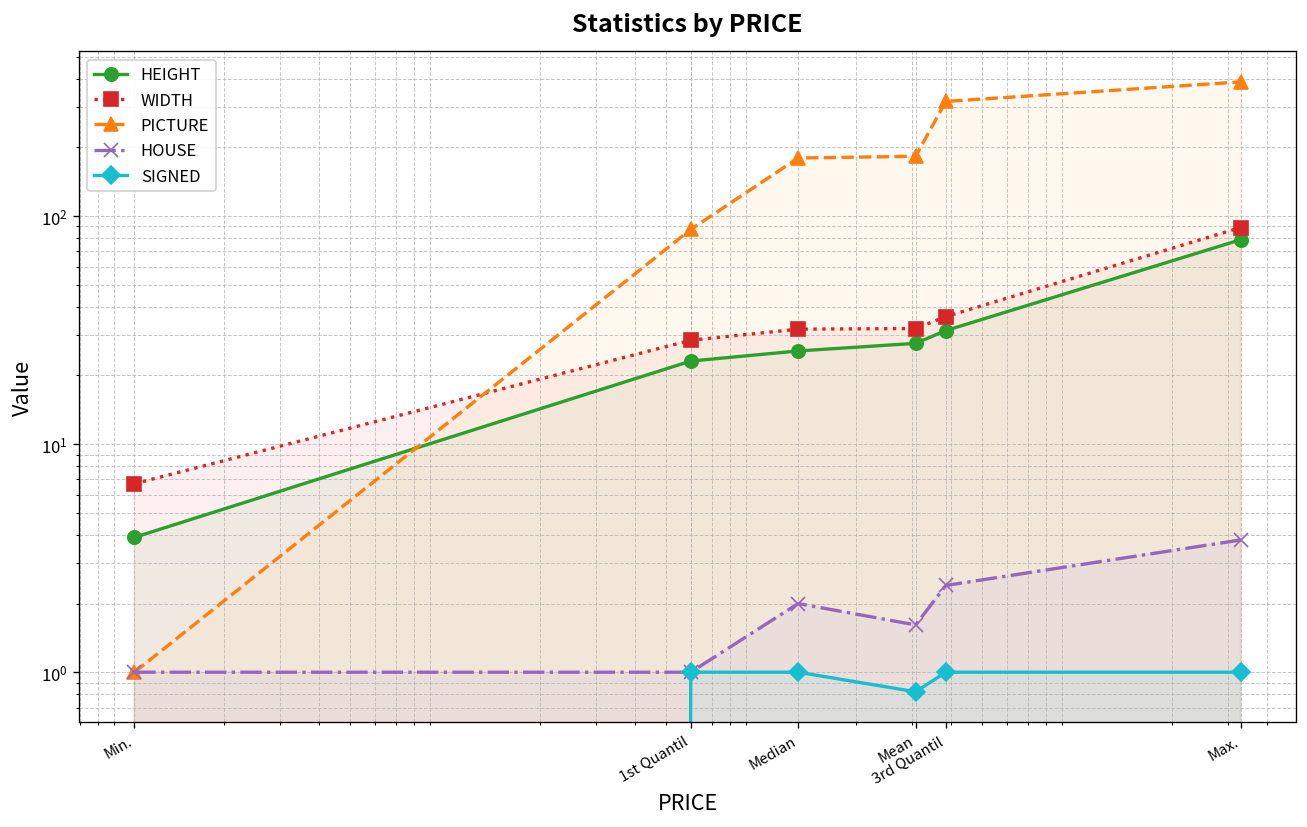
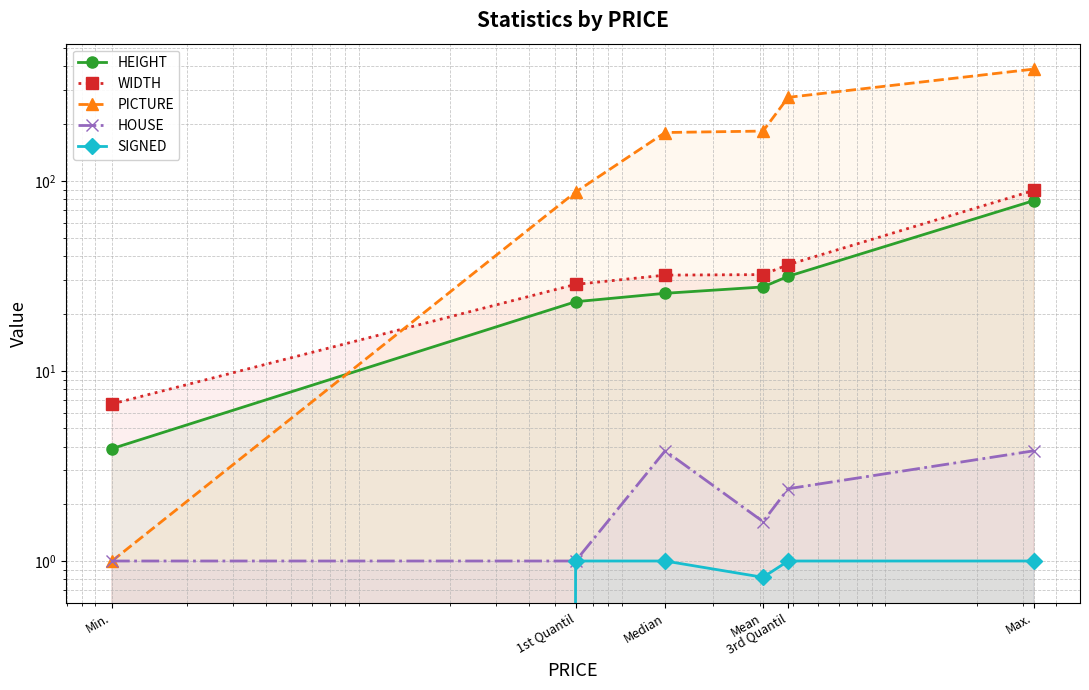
HOUSE, Median: 2.0 -> 3.8
PICTURE, 3rd Quantil: 320 -> 270
